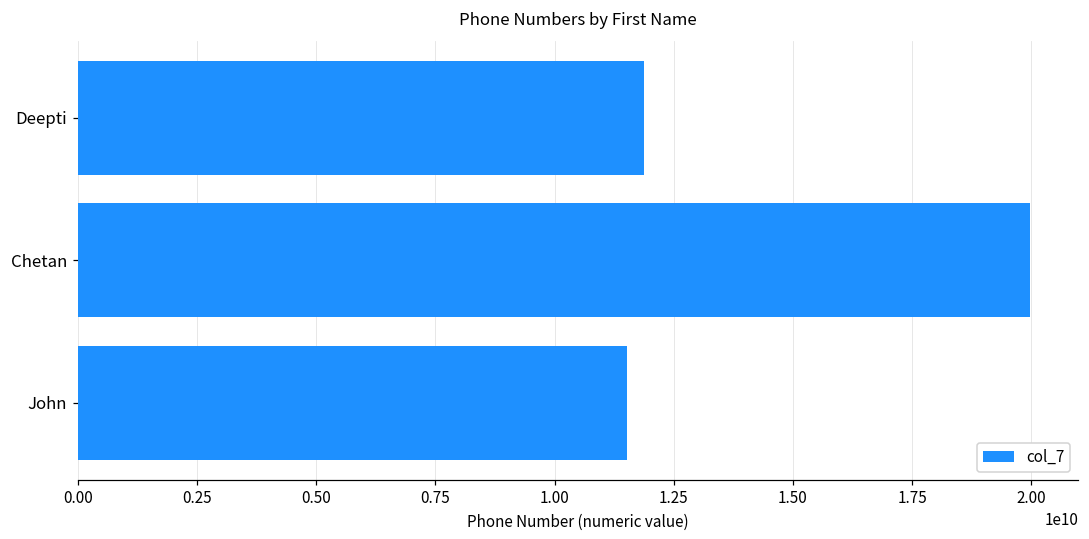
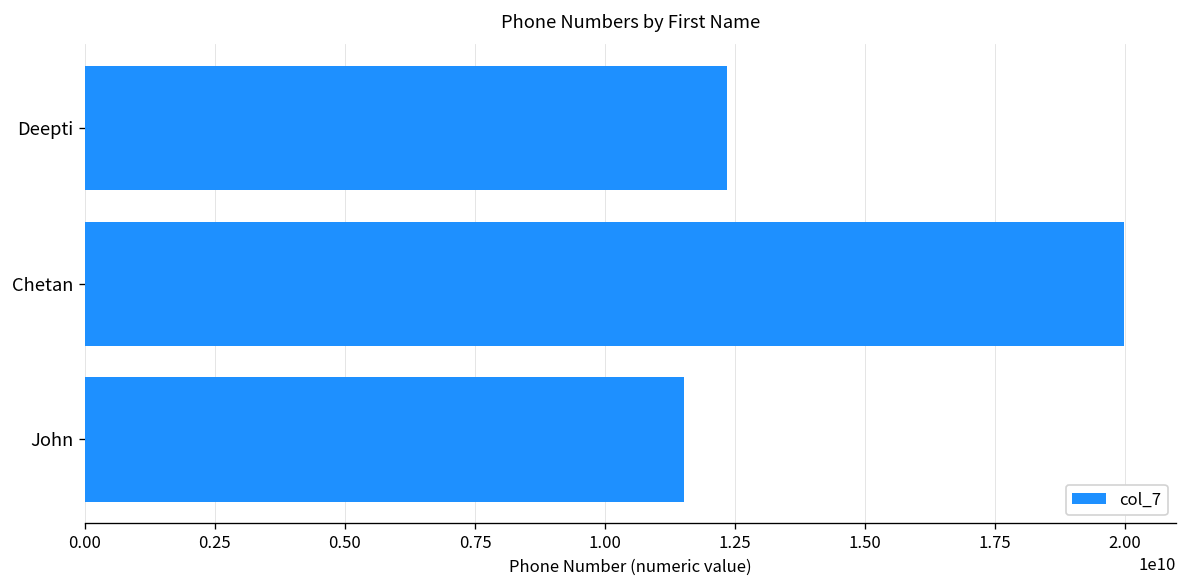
Deepti: 11900000000 -> 12300000000
